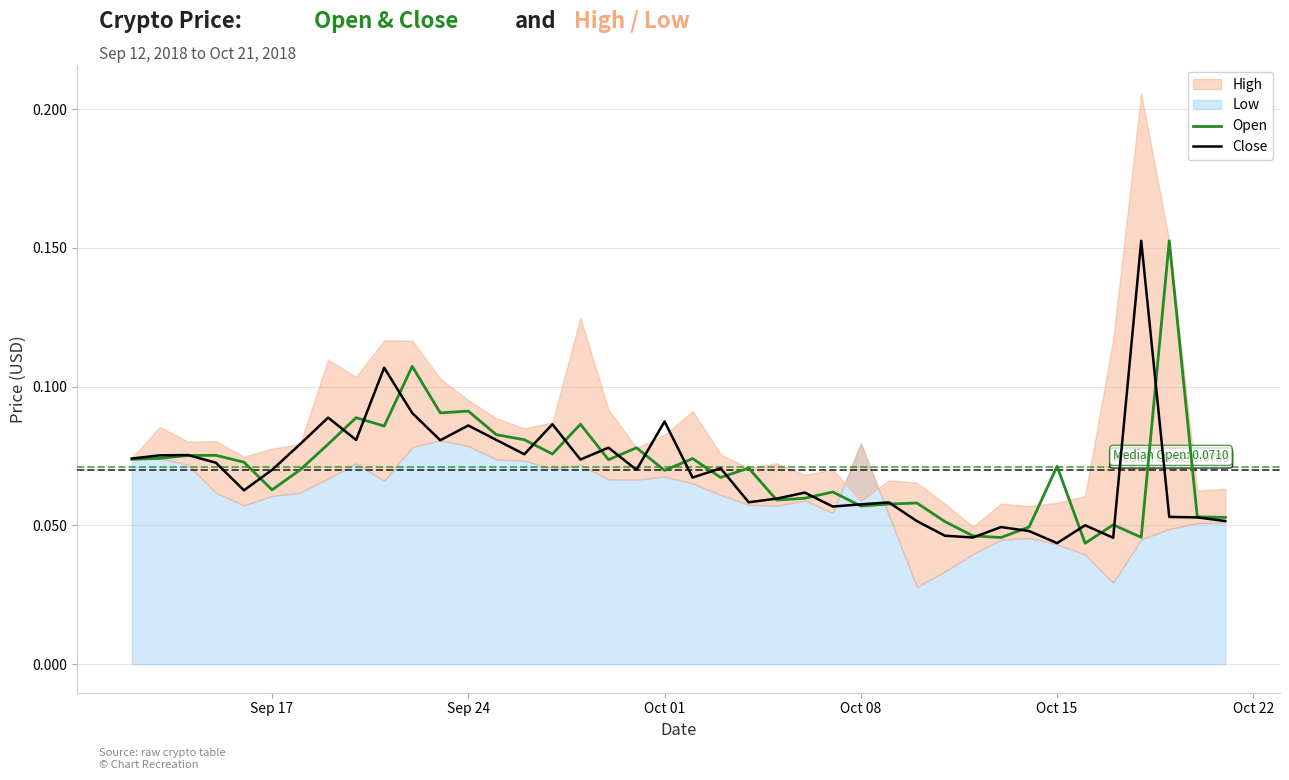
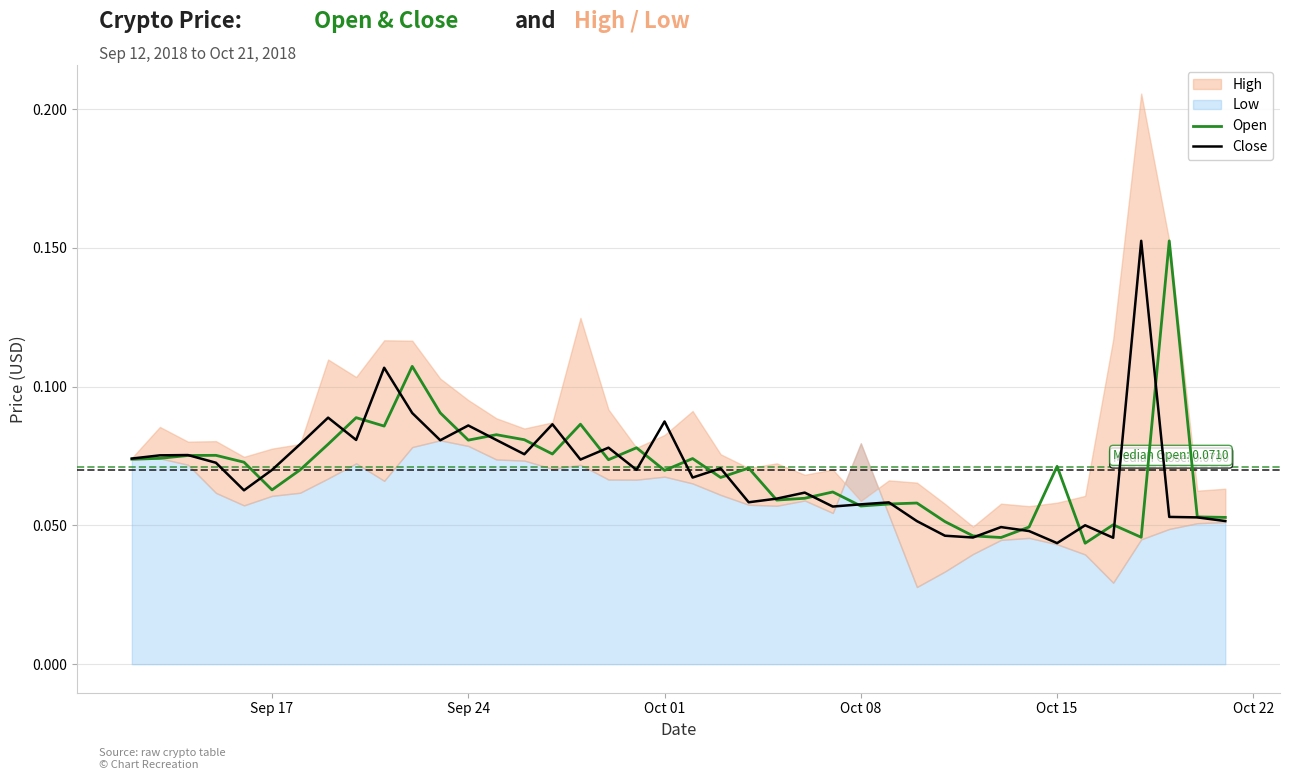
Open, Sep 24: 0.091 -> 0.081
